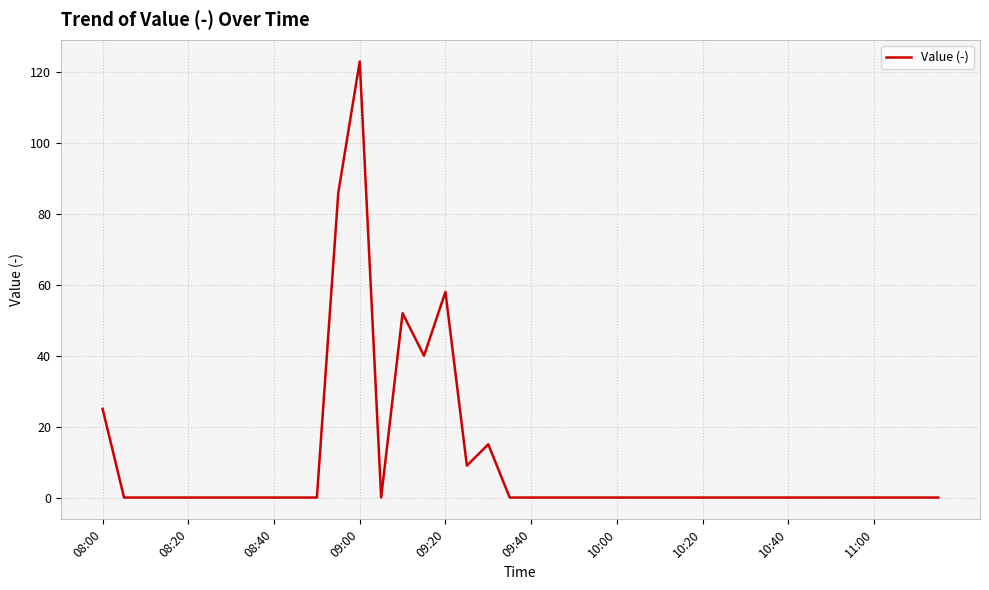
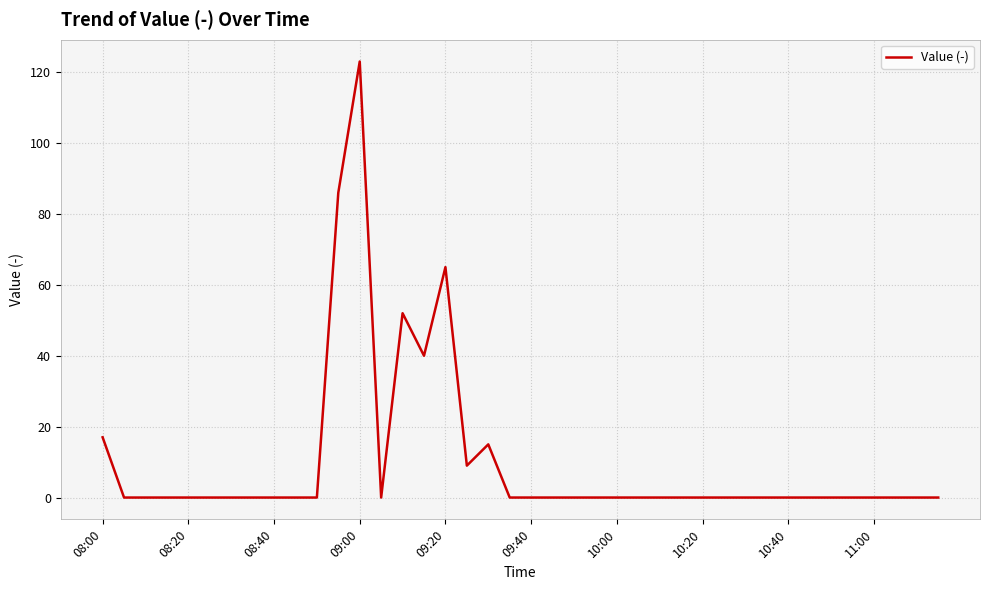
08:00: 25 -> 17
09:20: 58 -> 65
